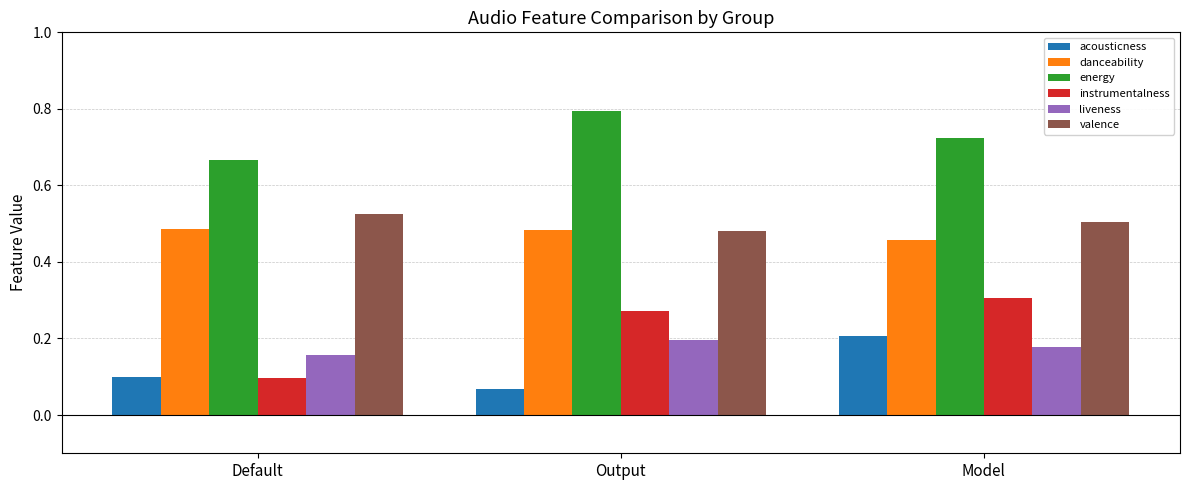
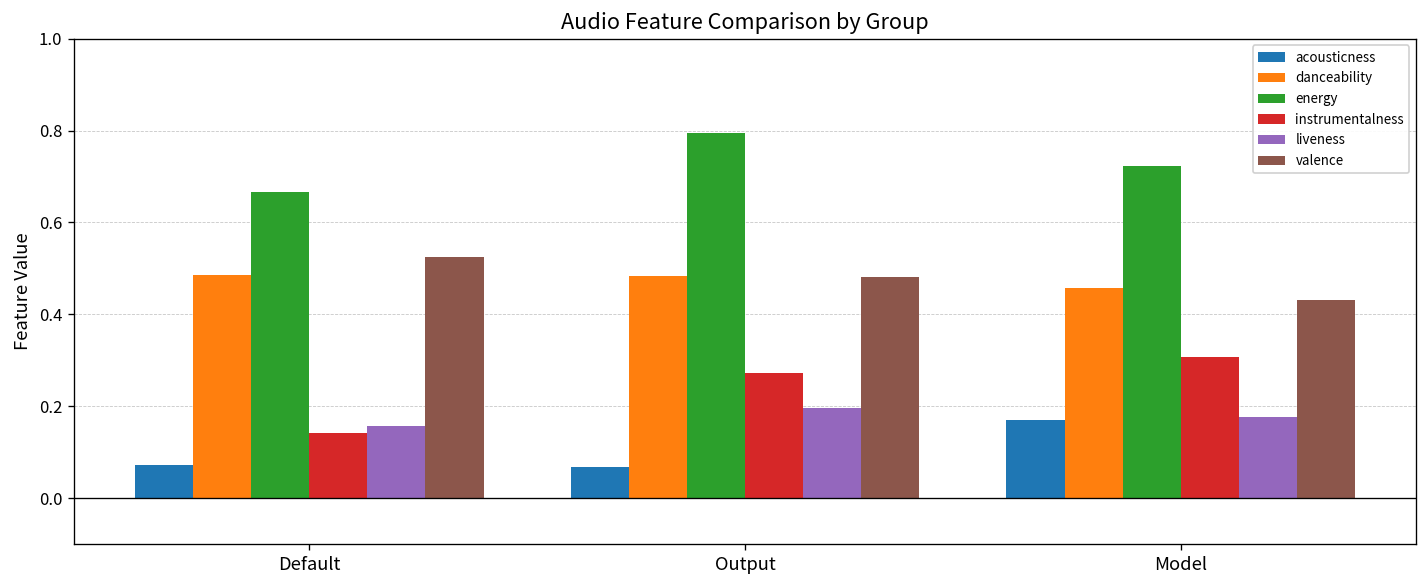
acousticness, Default: 0.10 -> 0.07
instrumentalness, Default: 0.10 -> 0.14
acousticness, Model: 0.21 -> 0.17
valence, Model: 0.50 -> 0.43
